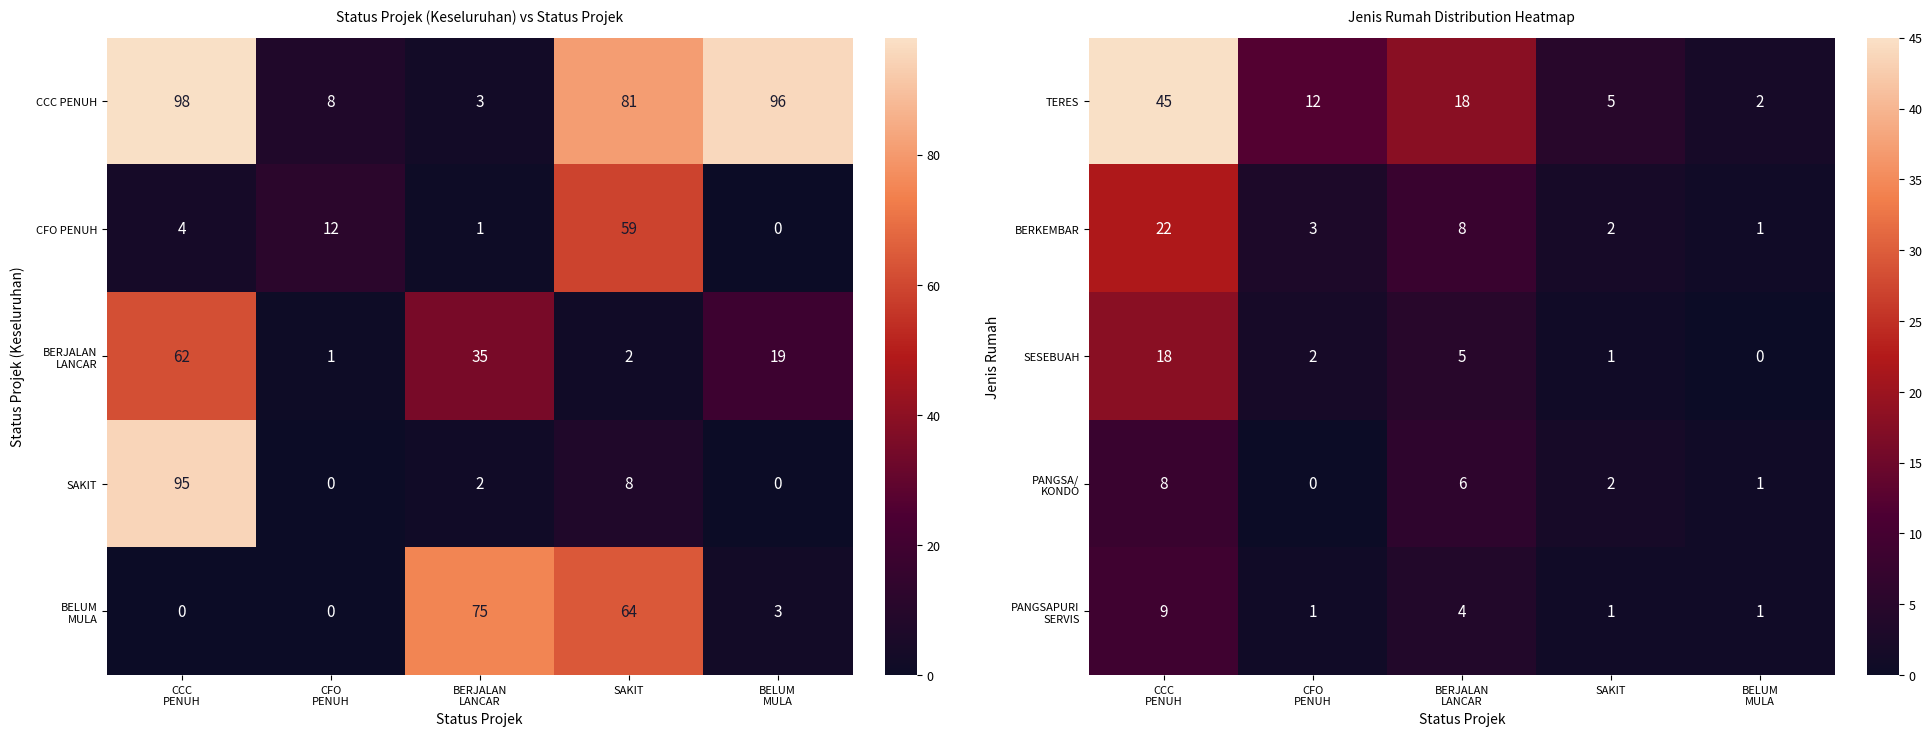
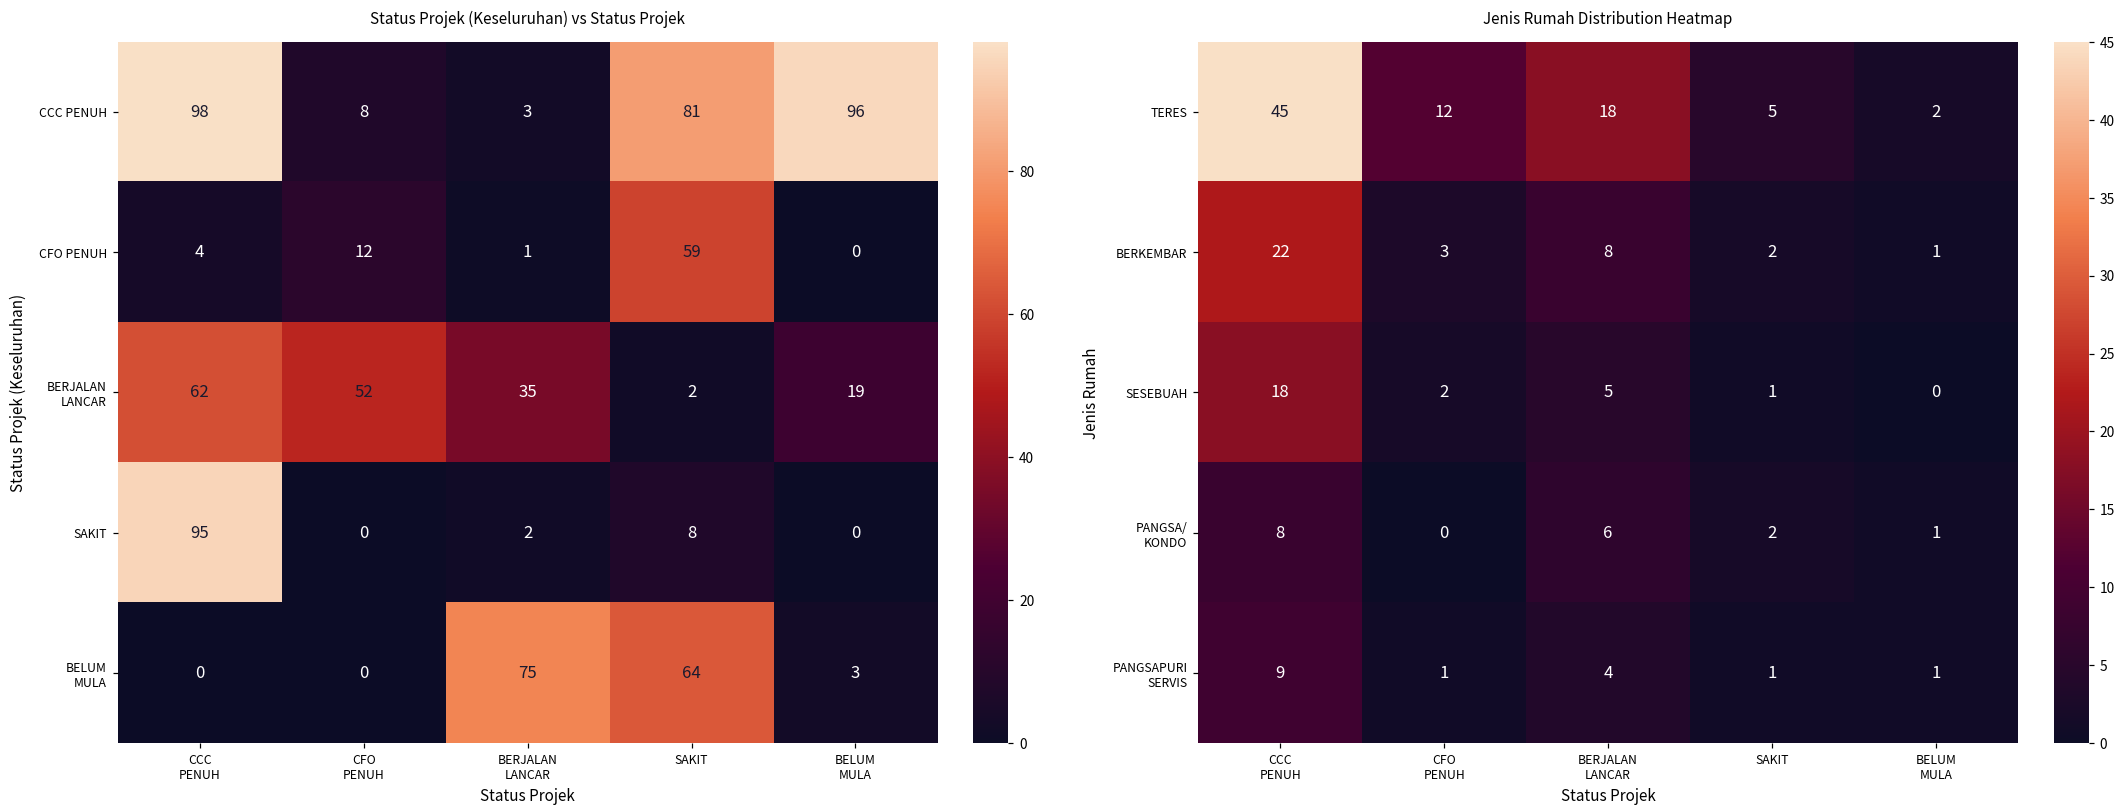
Status Projek (Keseluruhan) vs Status Projek, BERJALAN LANCAR, CFO PENUH: 1 -> 52
